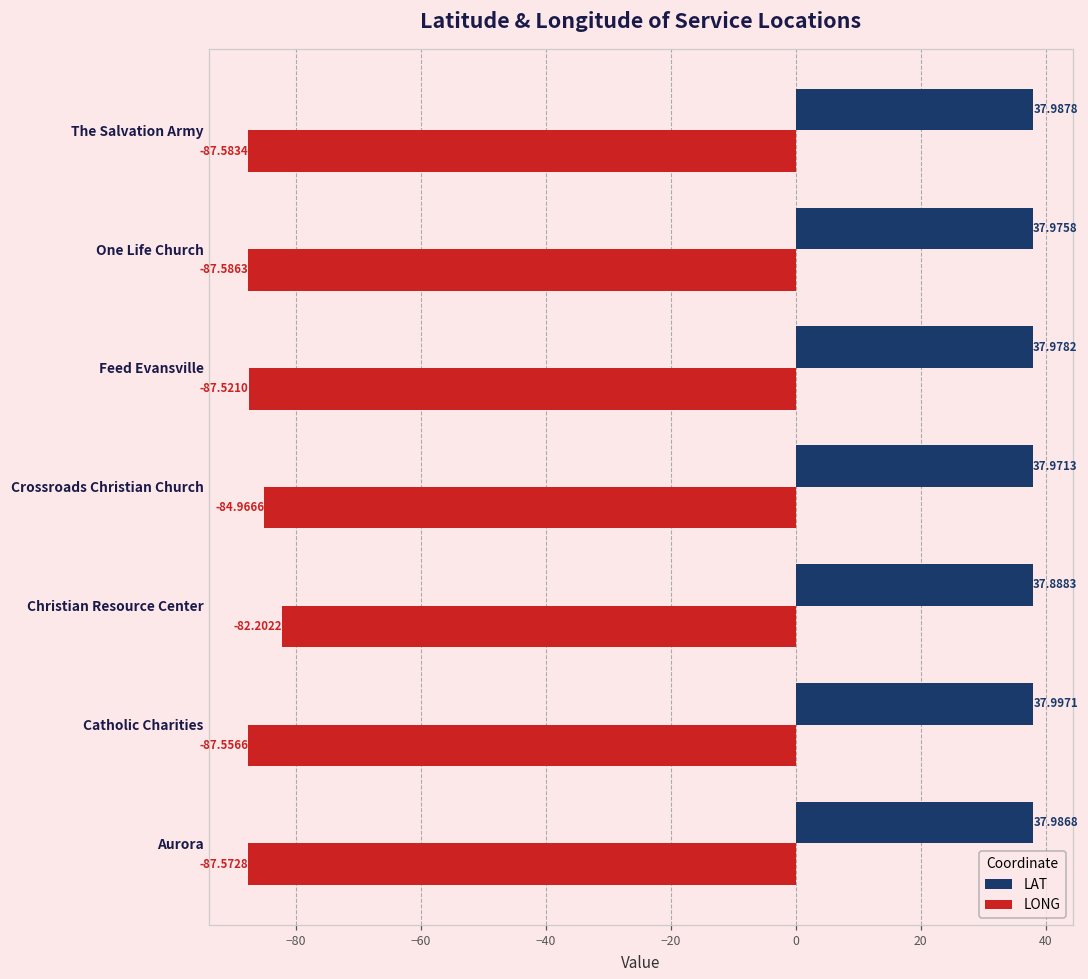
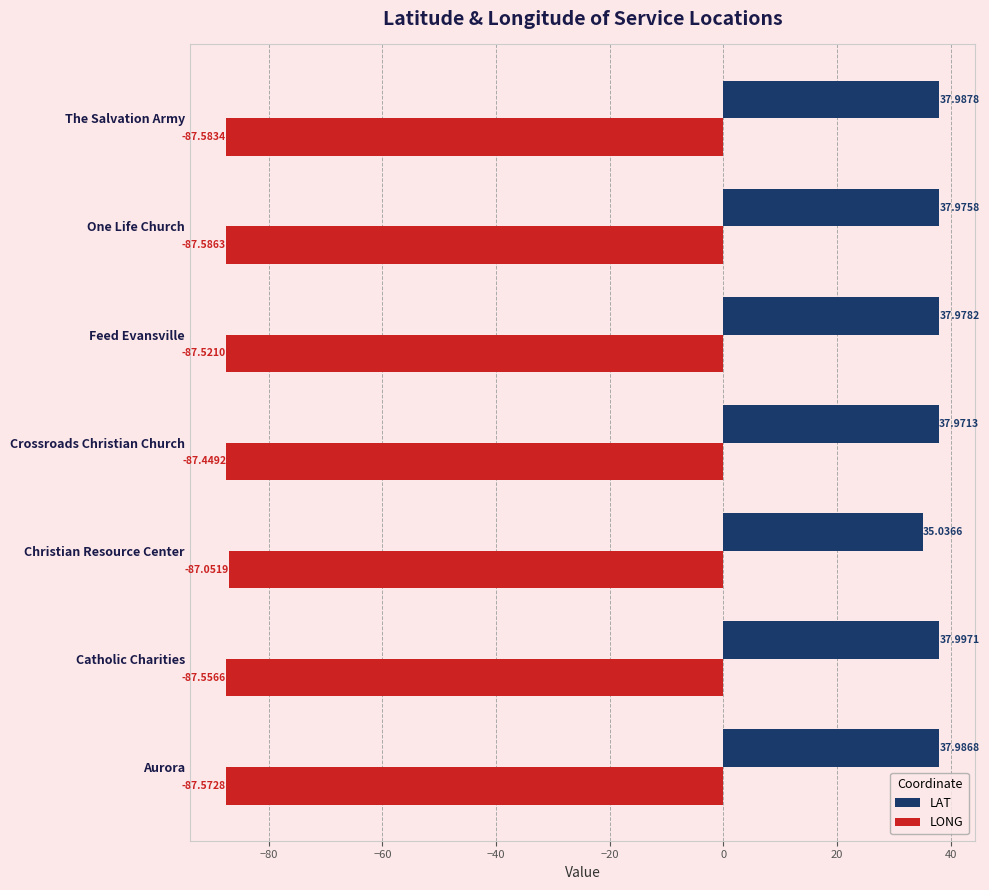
LONG, Crossroads Christian Church: -84.9666 -> -87.4492
LAT, Christian Resource Center: 37.8883 -> 35.0366
LONG, Christian Resource Center: -82.2022 -> -87.0519
